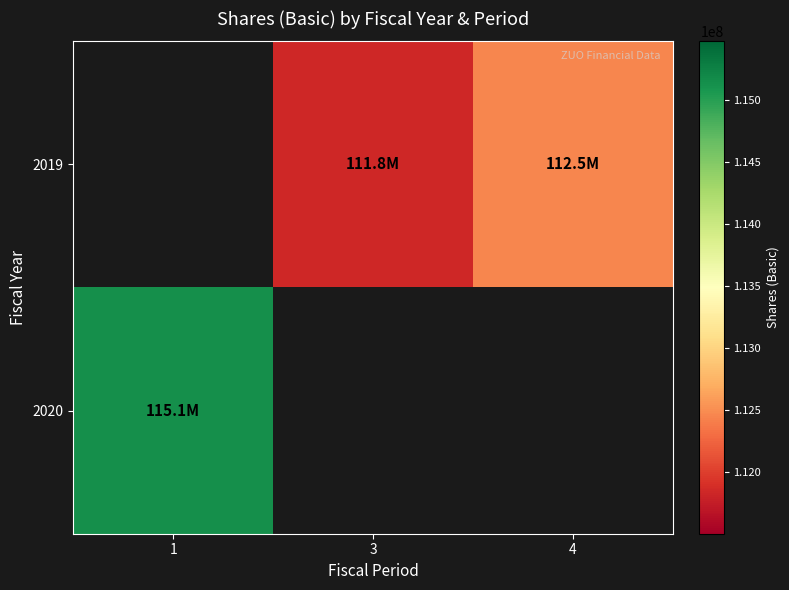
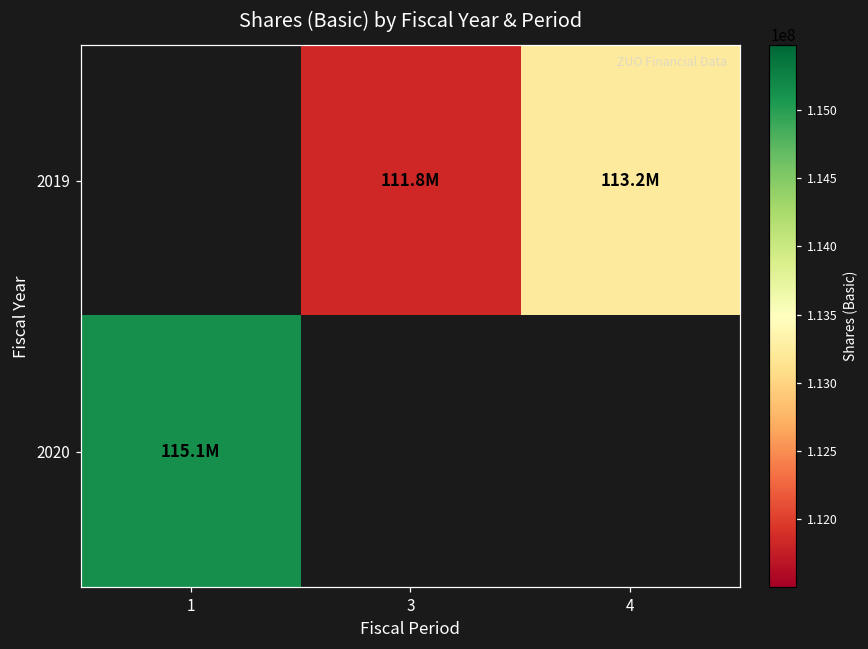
2019, 4: 112.5M -> 113.2M
